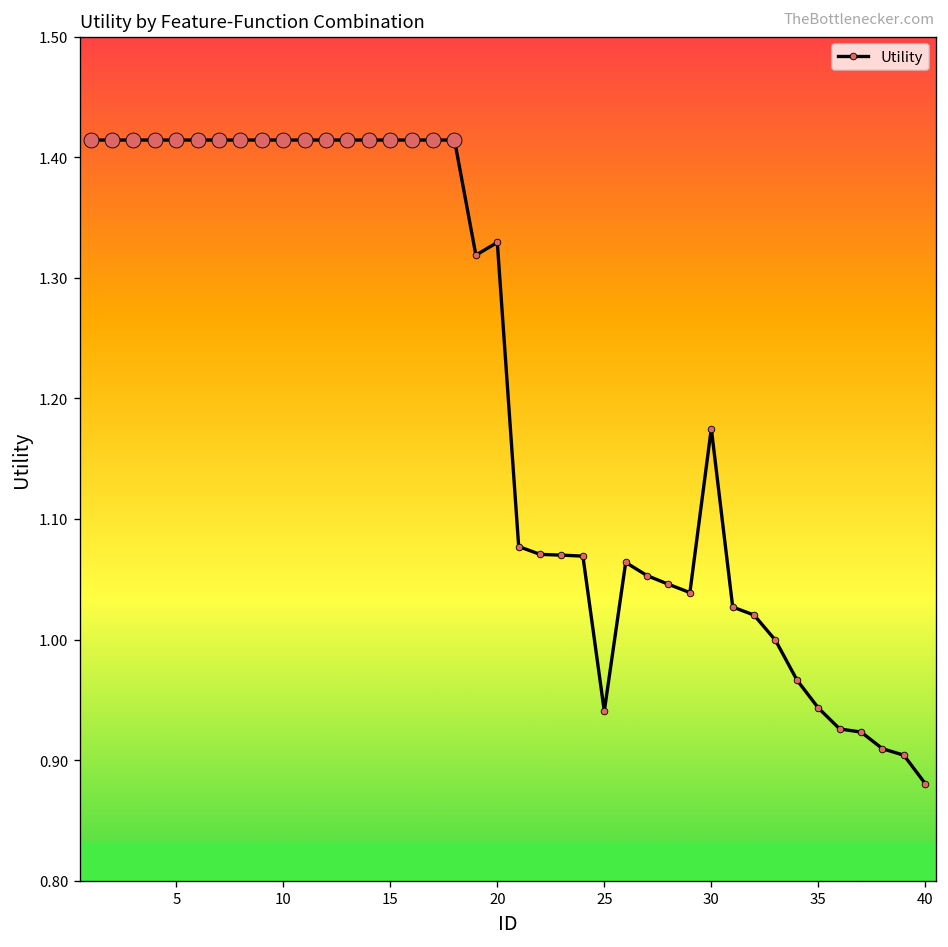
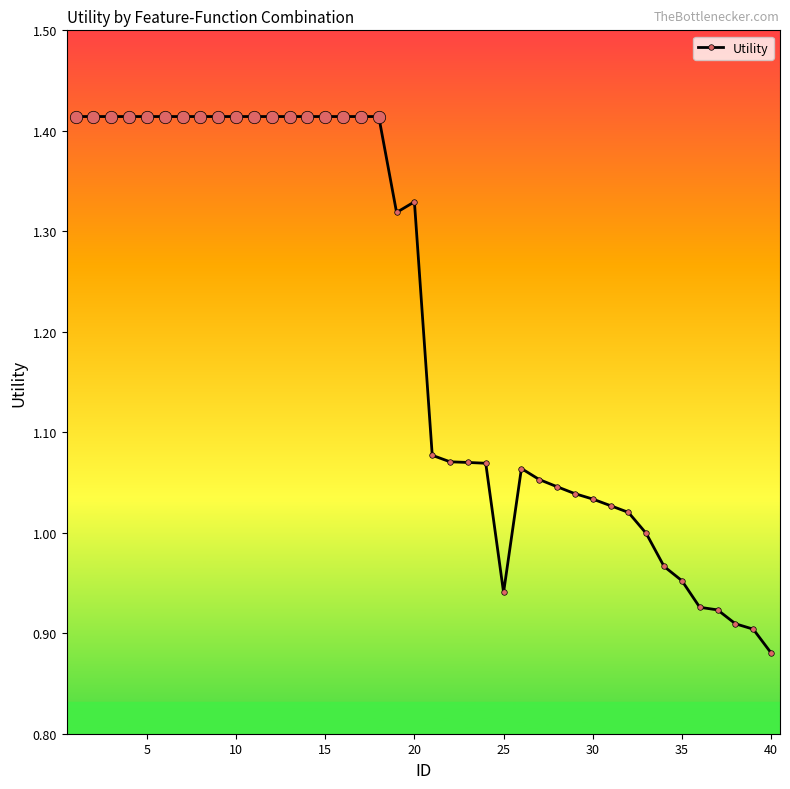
Utility, 30: 1.175 -> 1.034
Utility, 35: 0.943 -> 0.952
